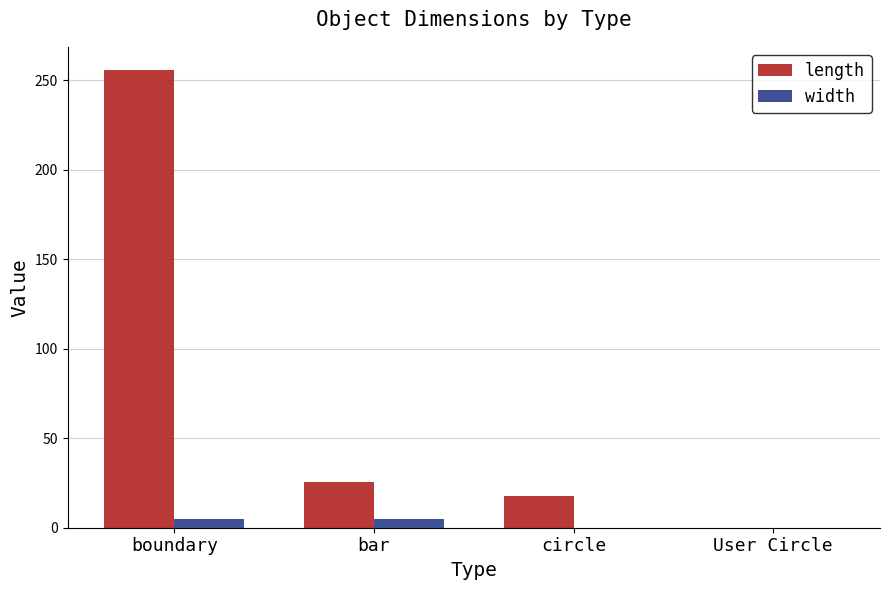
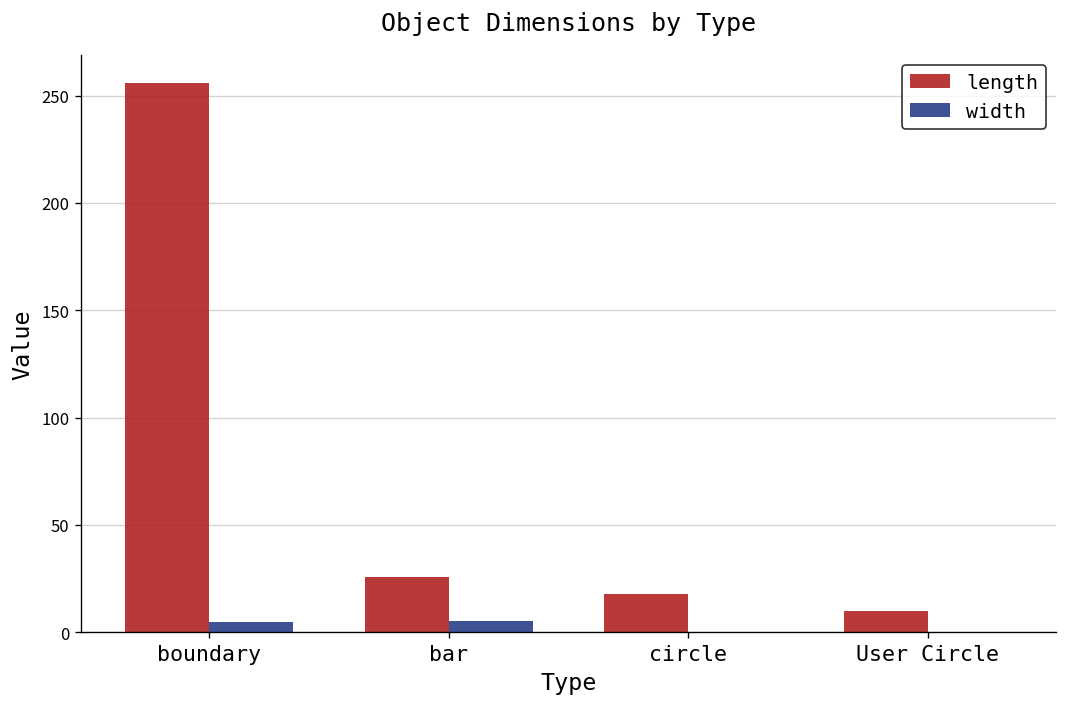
length, User Circle: 0 -> 10
